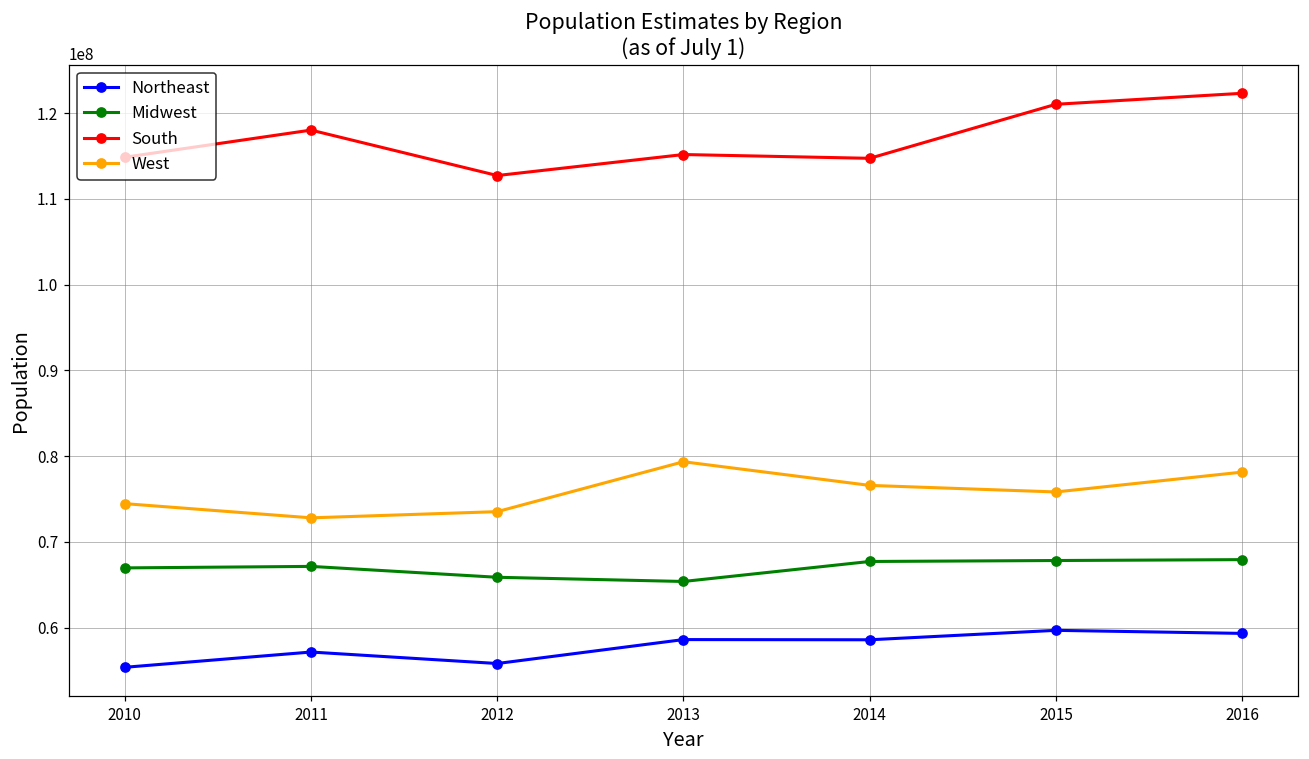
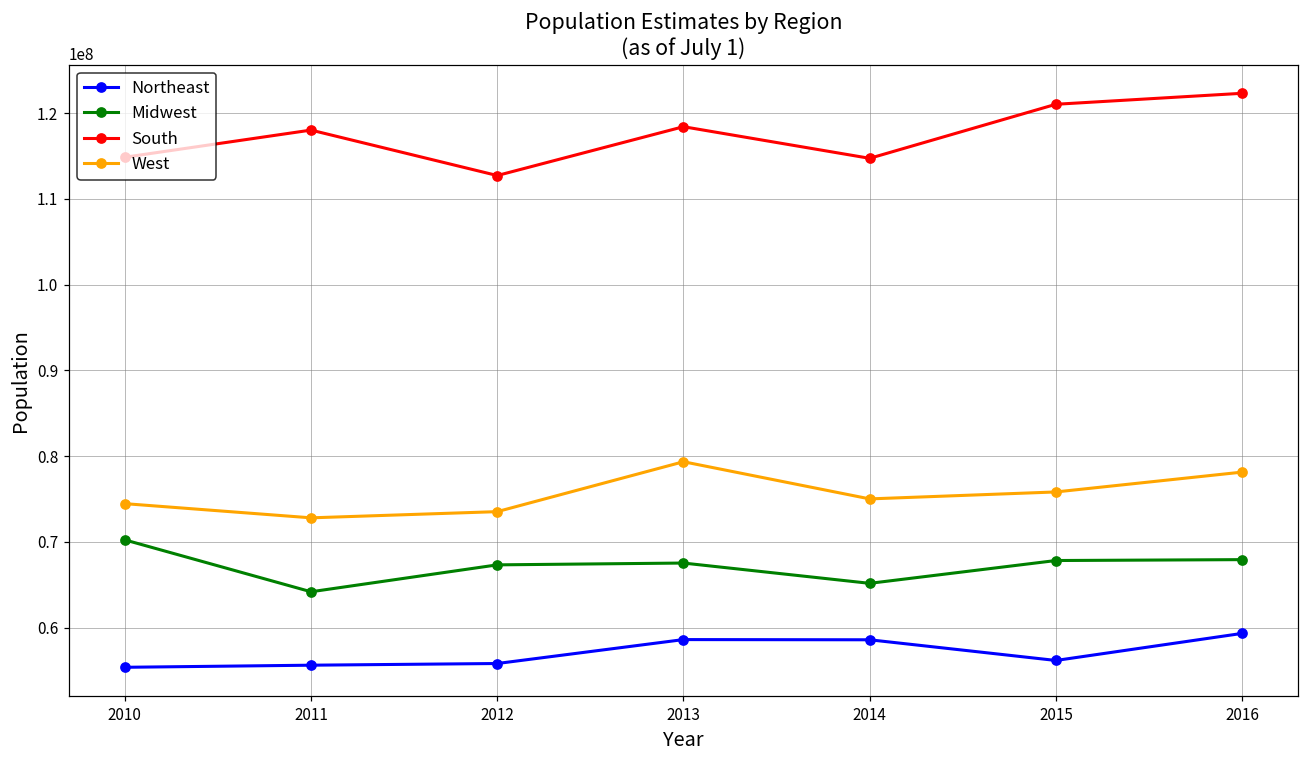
Midwest, 2010: 67000000 -> 70000000
Northeast, 2011: 57000000 -> 56000000
Midwest, 2011: 67000000 -> 64000000
Midwest, 2012: 66000000 -> 67000000
Midwest, 2013: 65000000 -> 68000000
South, 2013: 115000000 -> 118000000
Midwest, 2014: 68000000 -> 65000000
West, 2014: 77000000 -> 75000000
Northeast, 2015: 60000000 -> 56000000
